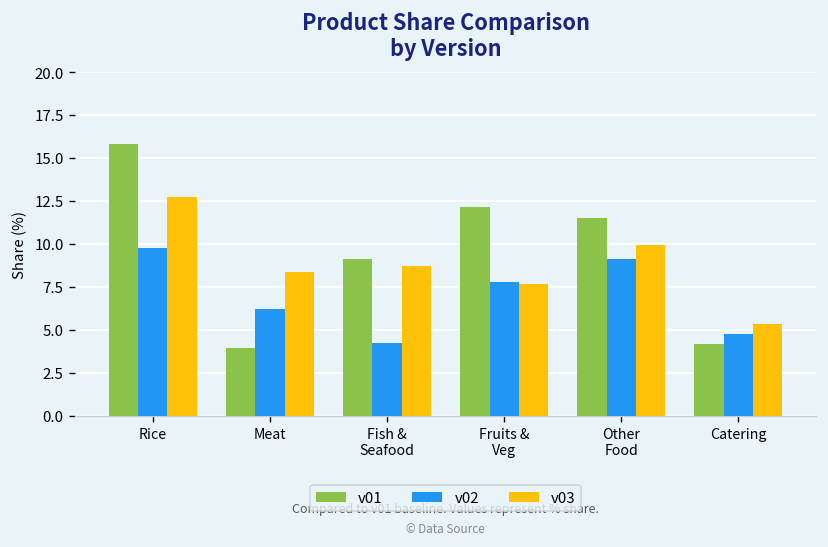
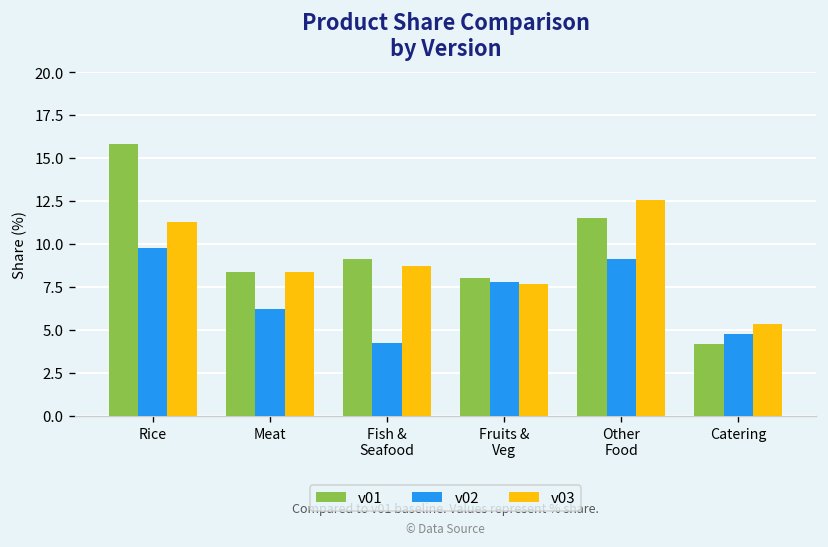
v03, Rice: 12.8 -> 11.3
v01, Meat: 4.0 -> 8.4
v01, Fruits & Veg: 12.2 -> 8.1
v03, Other Food: 9.9 -> 12.6
